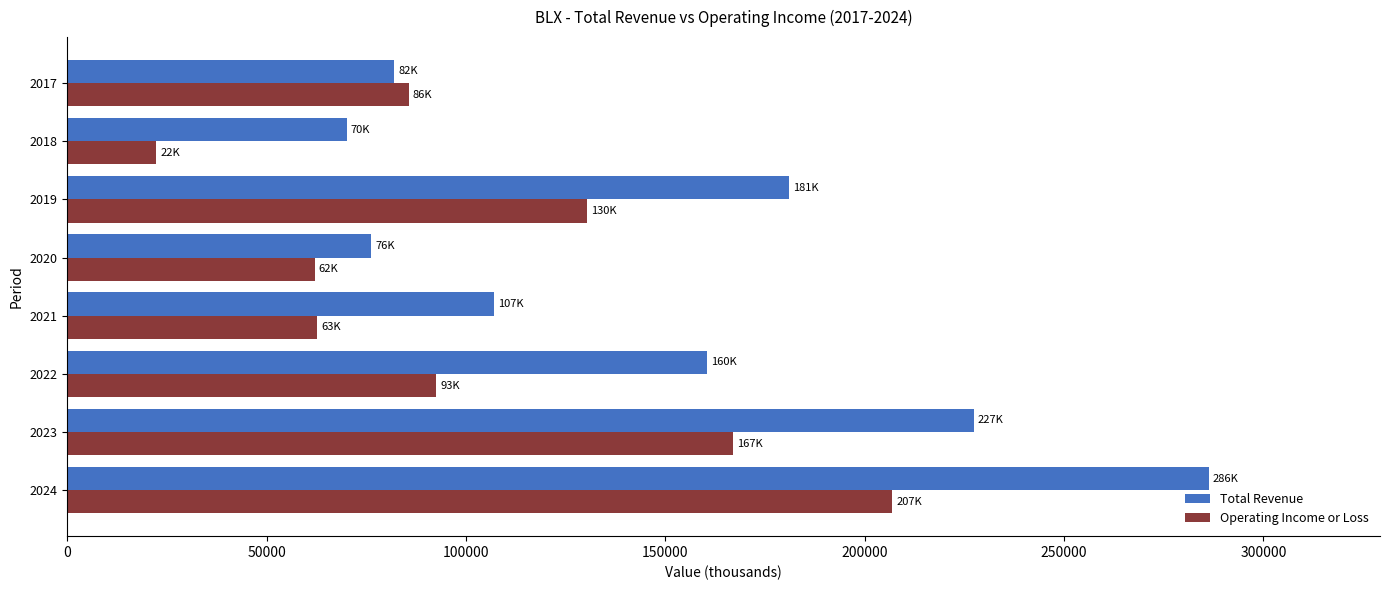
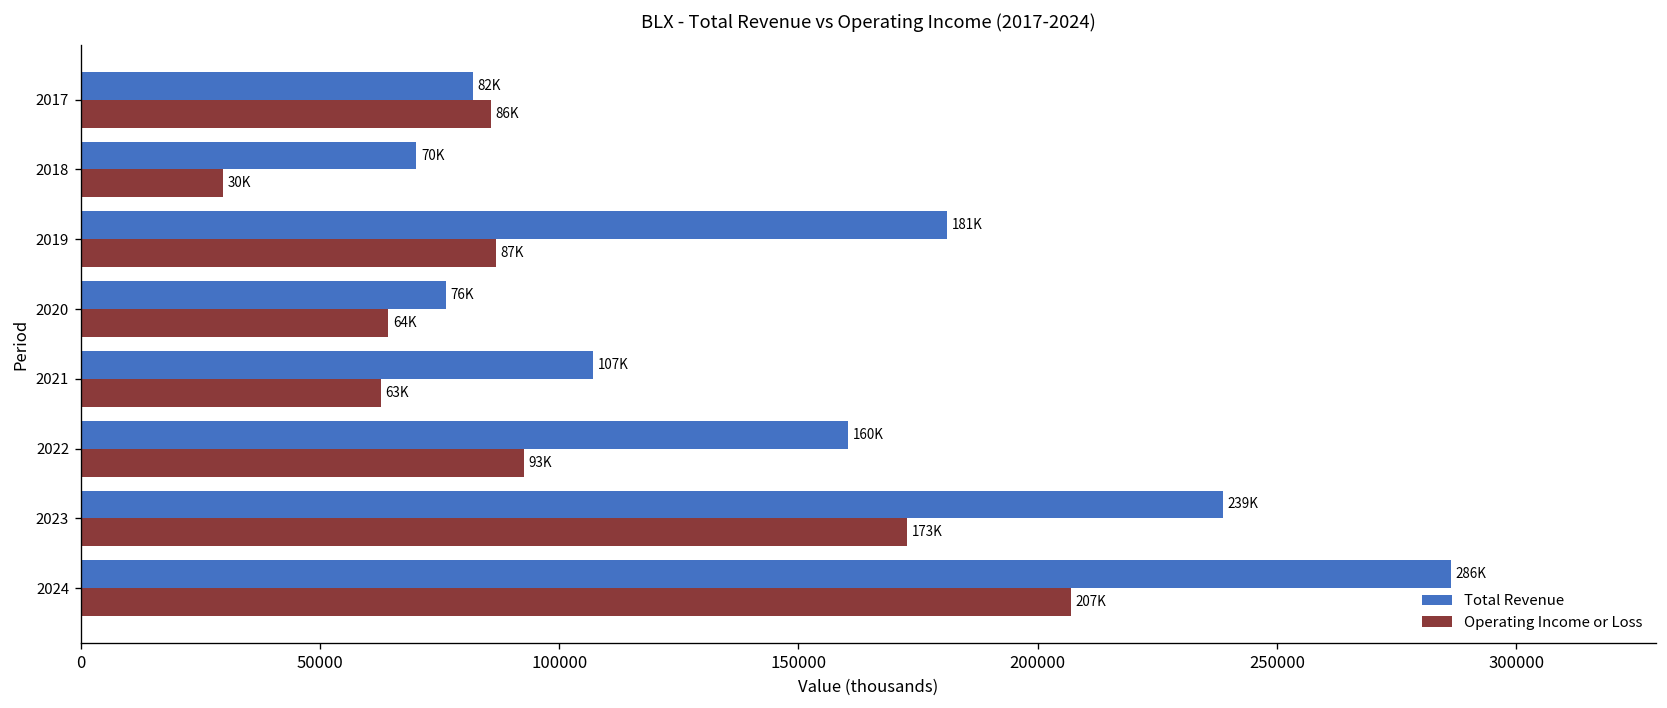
Operating Income or Loss, 2018: 22K -> 30K
Operating Income or Loss, 2019: 130K -> 87K
Operating Income or Loss, 2020: 62K -> 64K
Total Revenue, 2023: 227K -> 239K
Operating Income or Loss, 2023: 167K -> 173K
